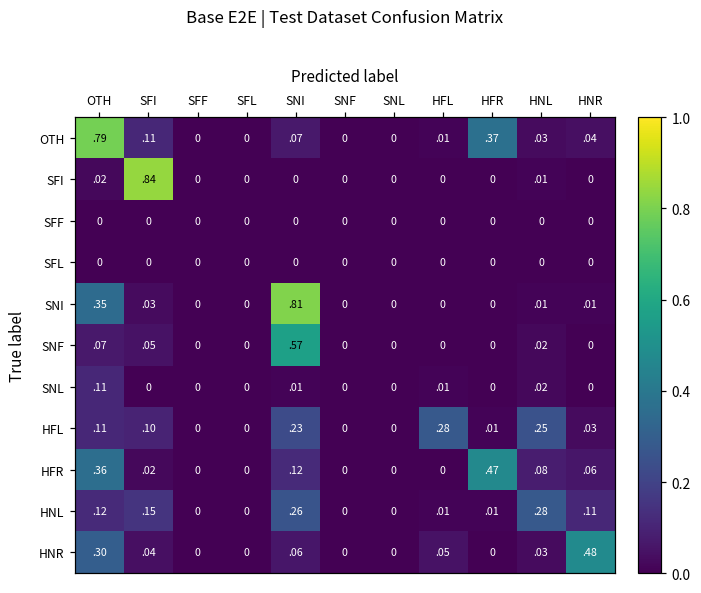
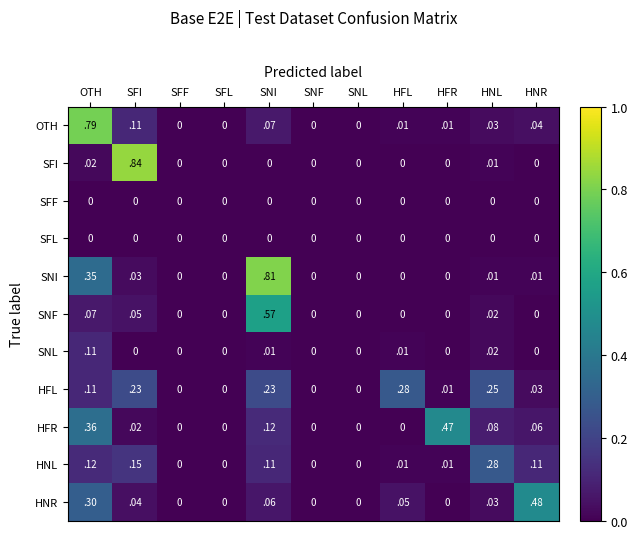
OTH, HFR: 37 -> 01
HFL, SFI: 10 -> 23
HNL, SNI: 26 -> 11
